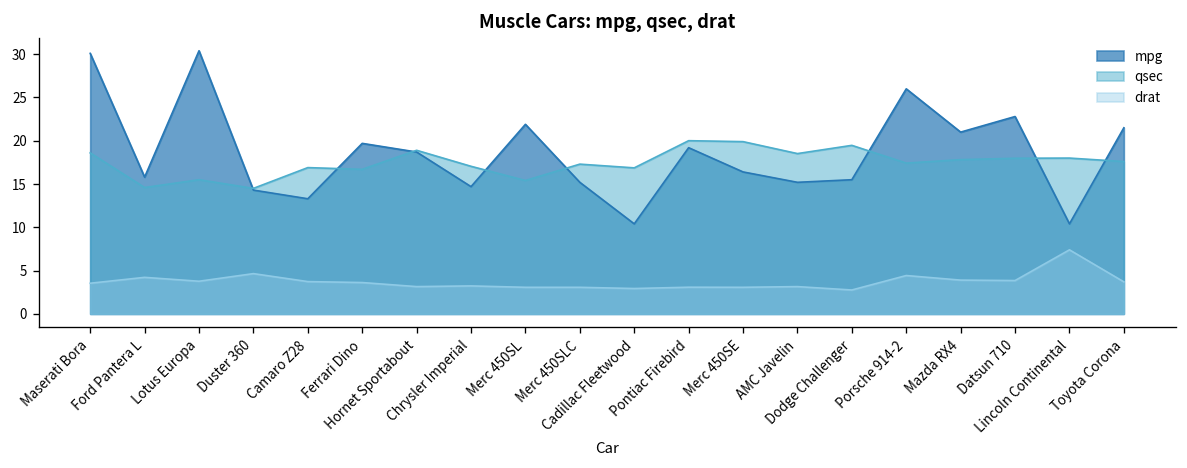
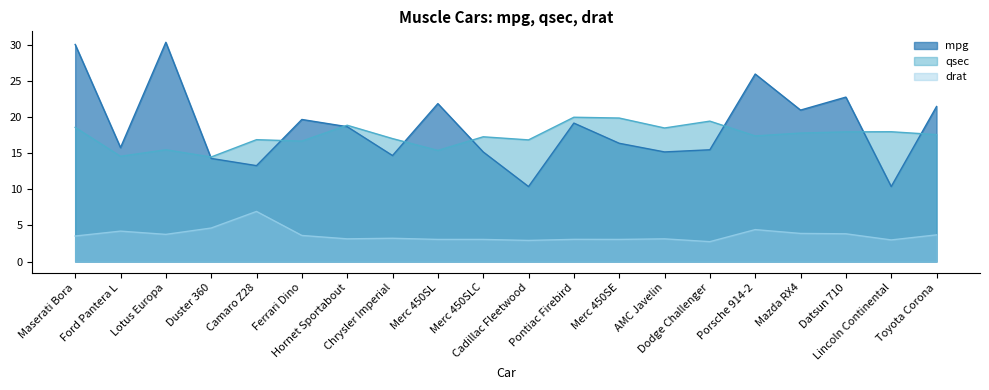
drat, Camaro Z28: 4 -> 7
drat, Lincoln Continental: 7 -> 3
